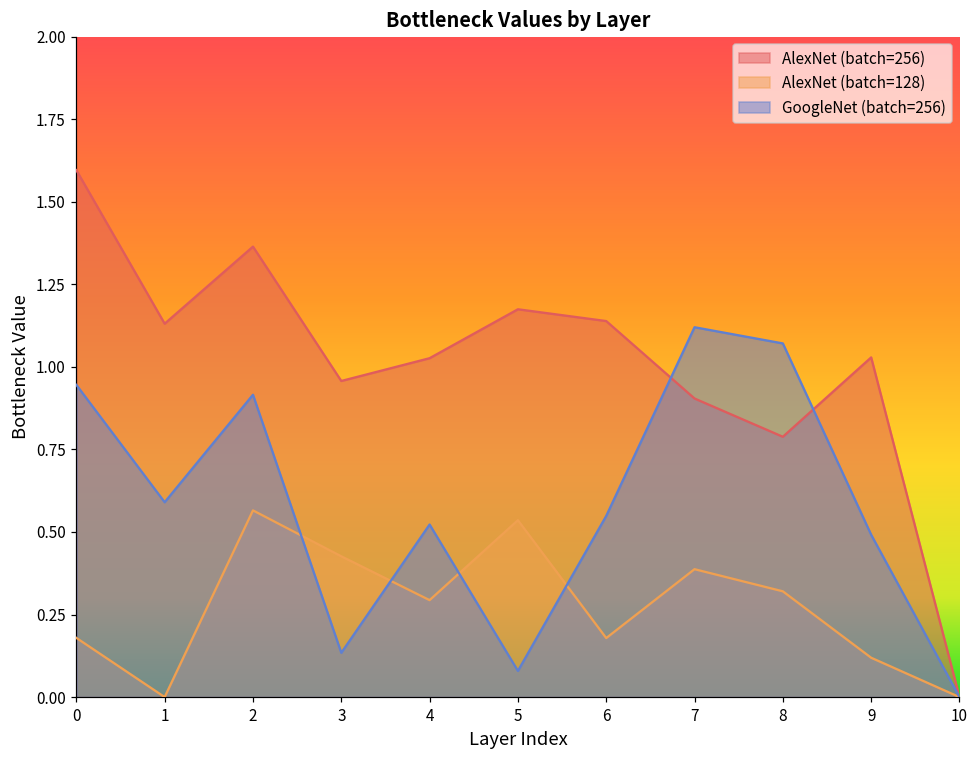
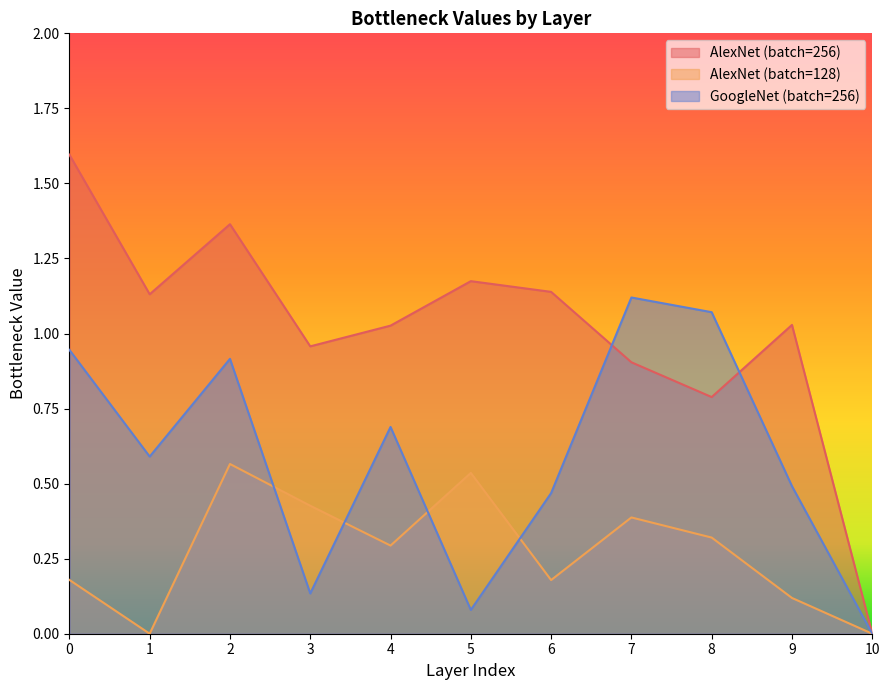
GoogleNet (batch=256), 4: 0.52 -> 0.69
GoogleNet (batch=256), 6: 0.55 -> 0.47
